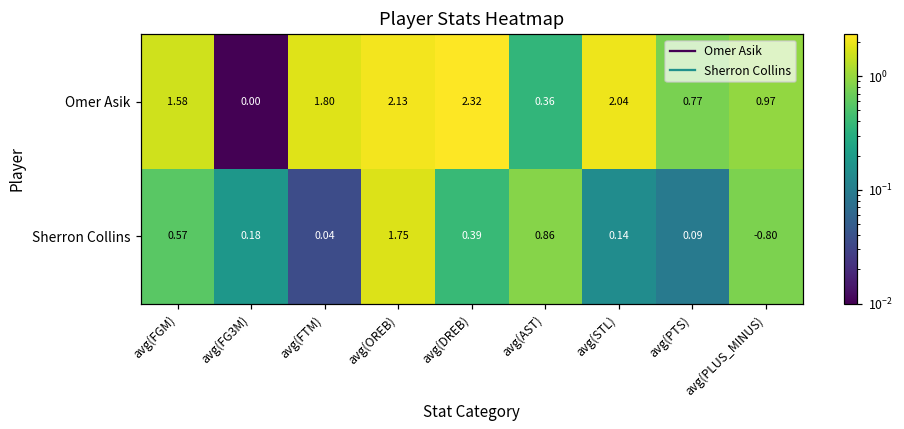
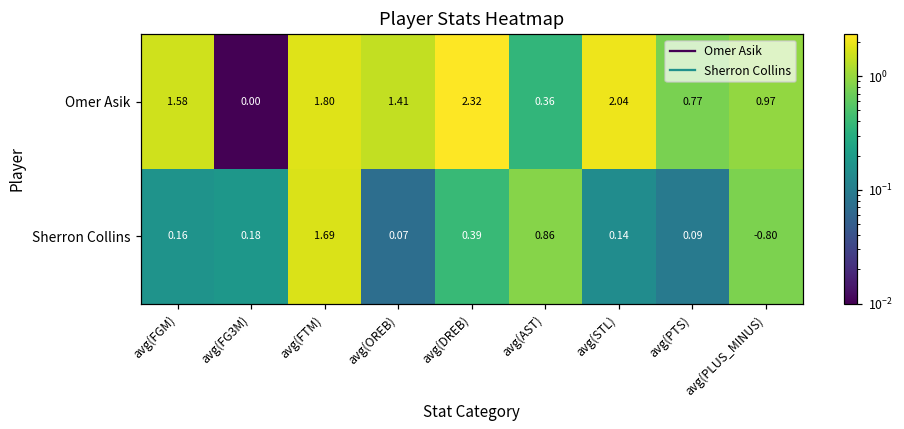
Omer Asik, avg(OREB): 2.13 -> 1.41
Sherron Collins, avg(FGM): 0.57 -> 0.16
Sherron Collins, avg(FTM): 0.04 -> 1.69
Sherron Collins, avg(OREB): 1.75 -> 0.07
